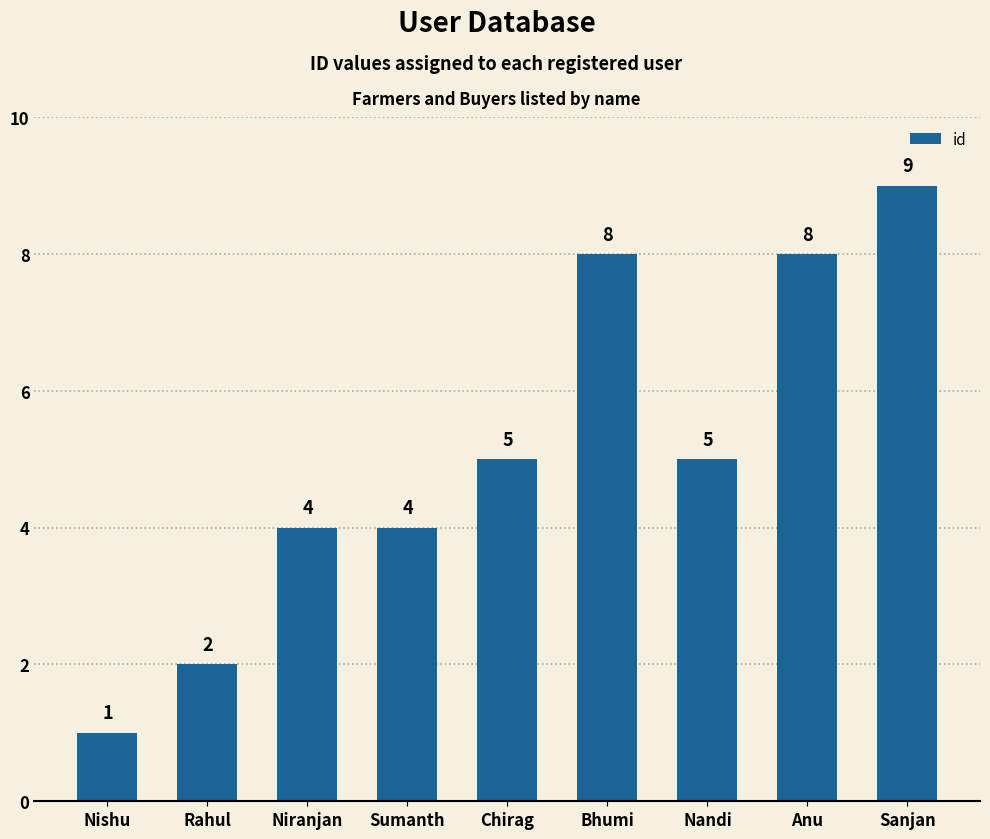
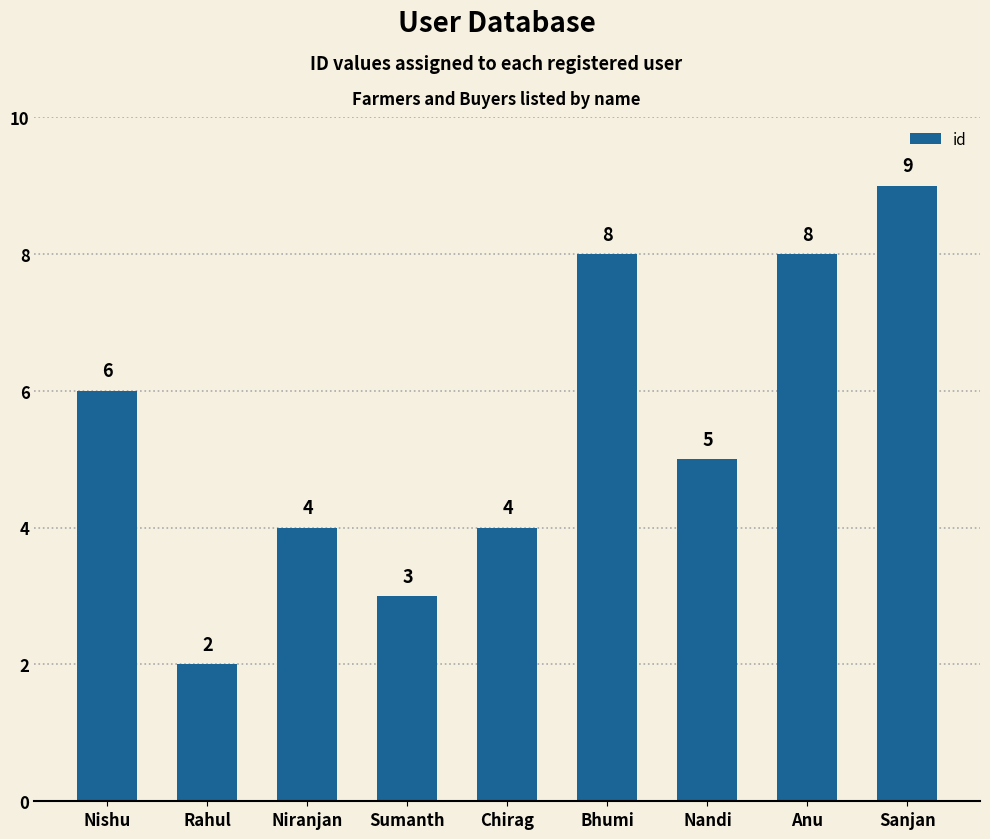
Nishu: 1 -> 6
Sumanth: 4 -> 3
Chirag: 5 -> 4
